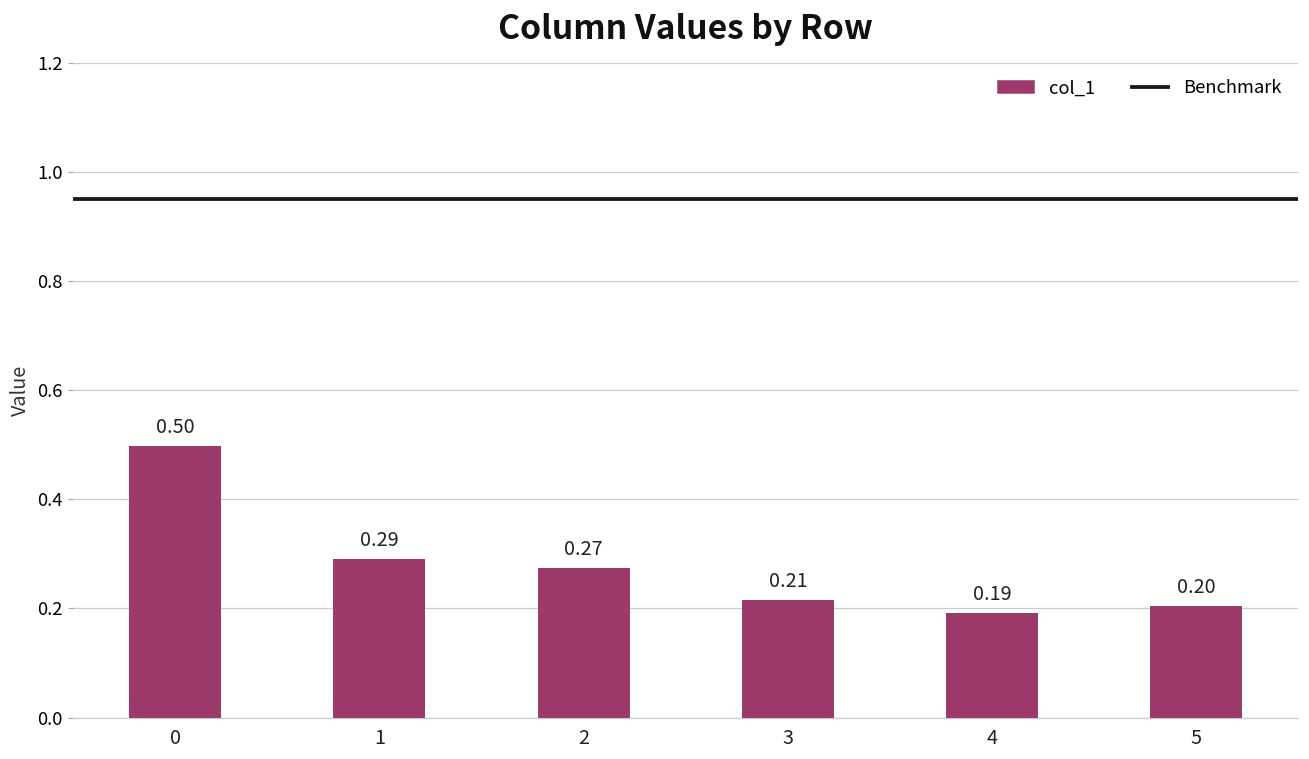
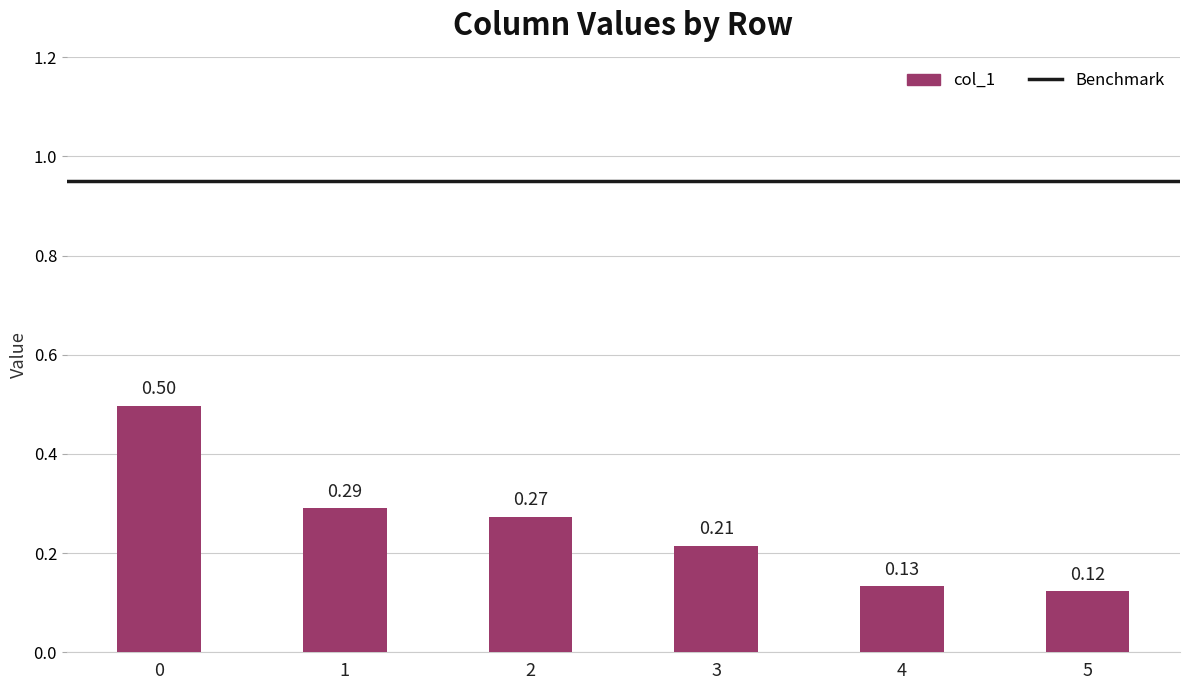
4: 0.19 -> 0.13
5: 0.20 -> 0.12
